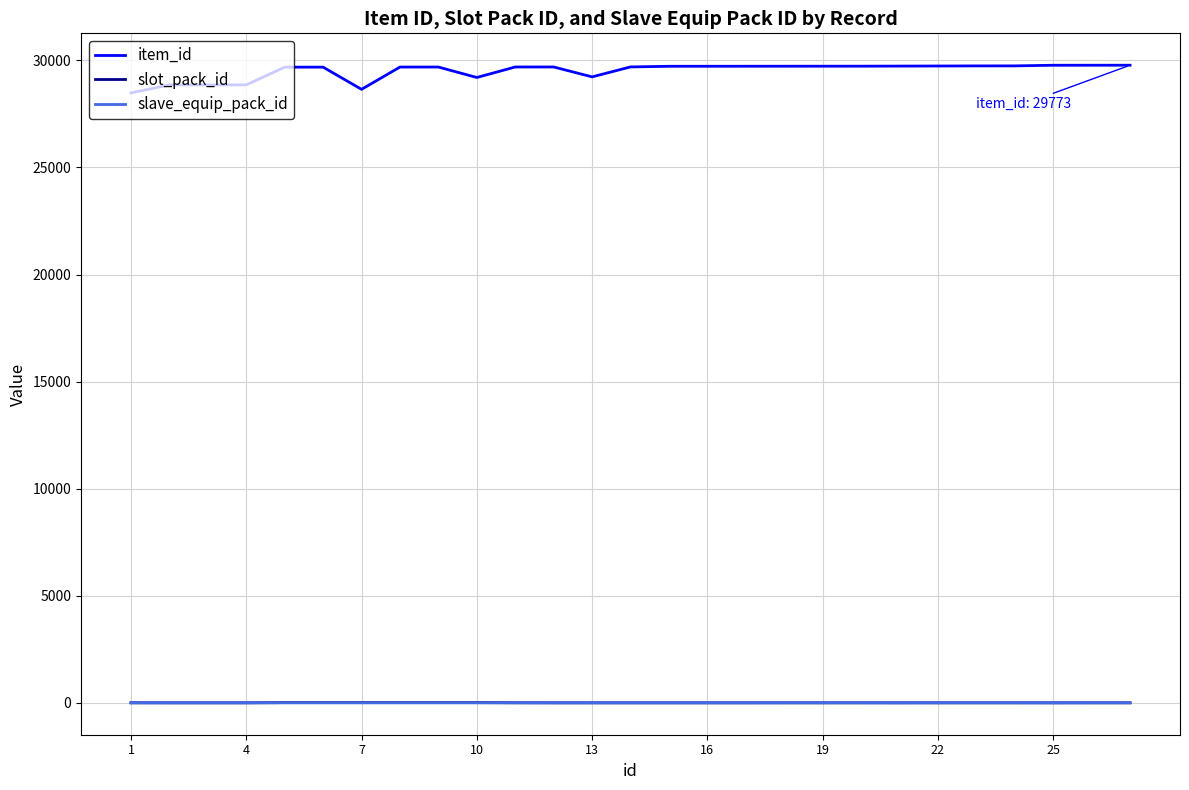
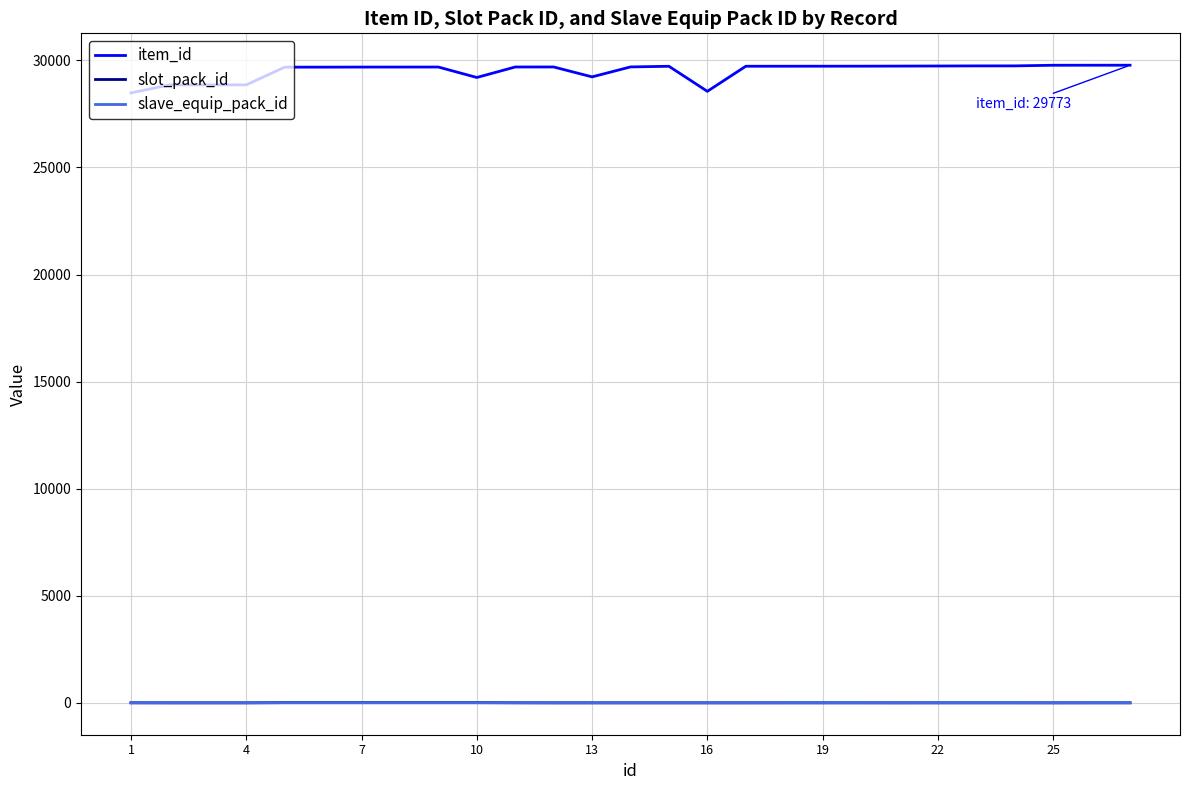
item_id, 7: 28600 -> 29700
item_id, 16: 29700 -> 28600
